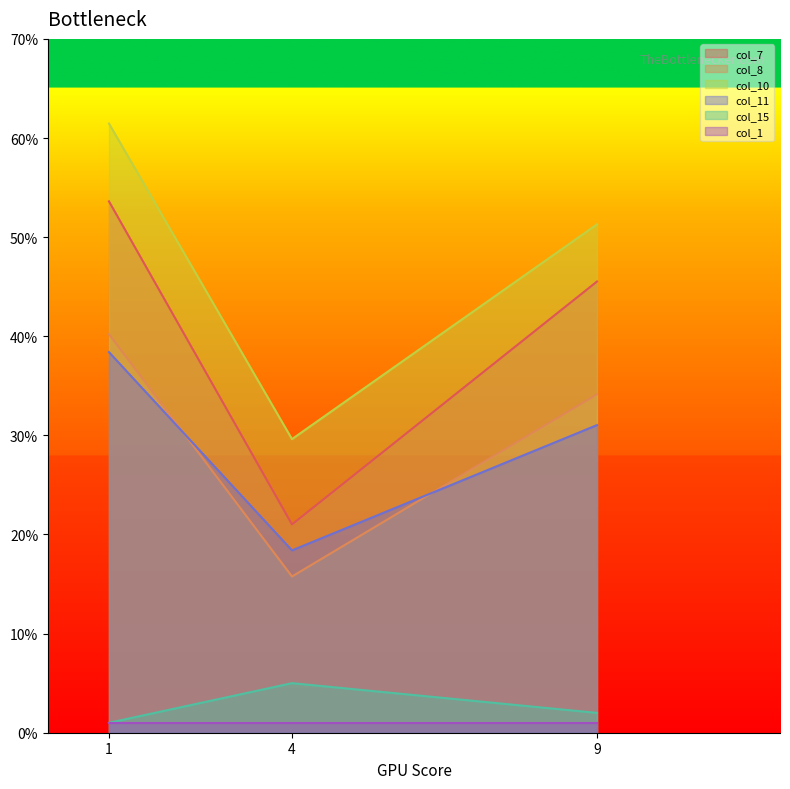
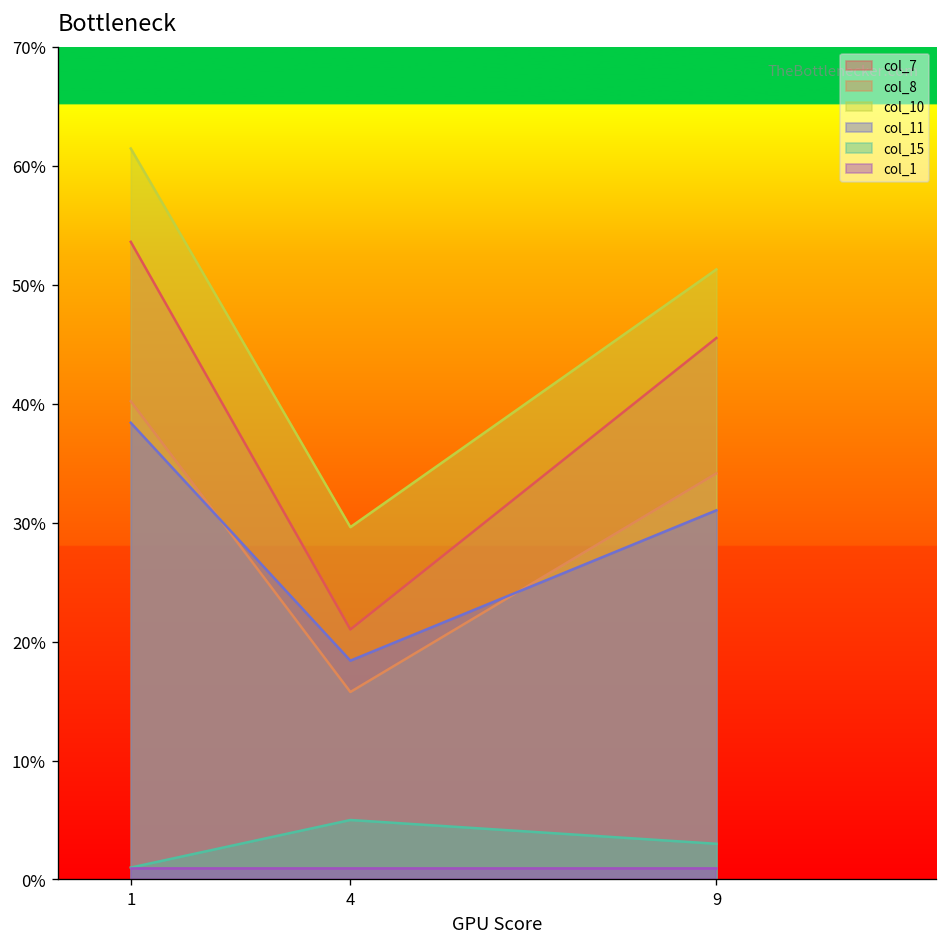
col_15, 9: 2% -> 3%
